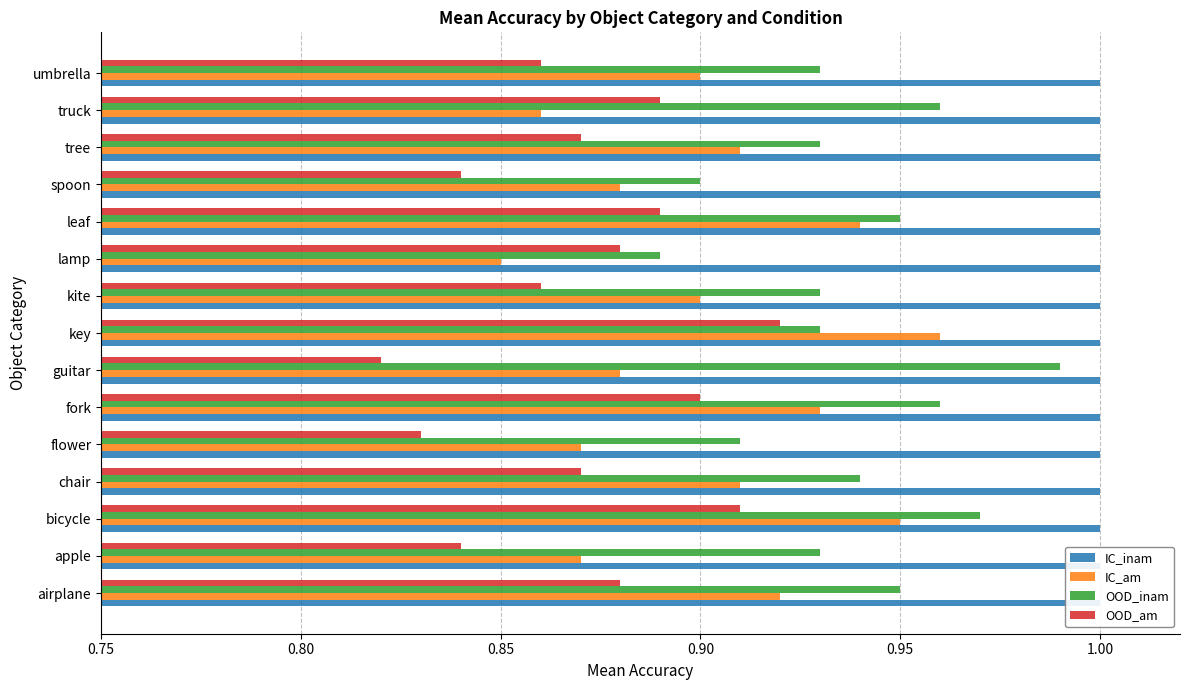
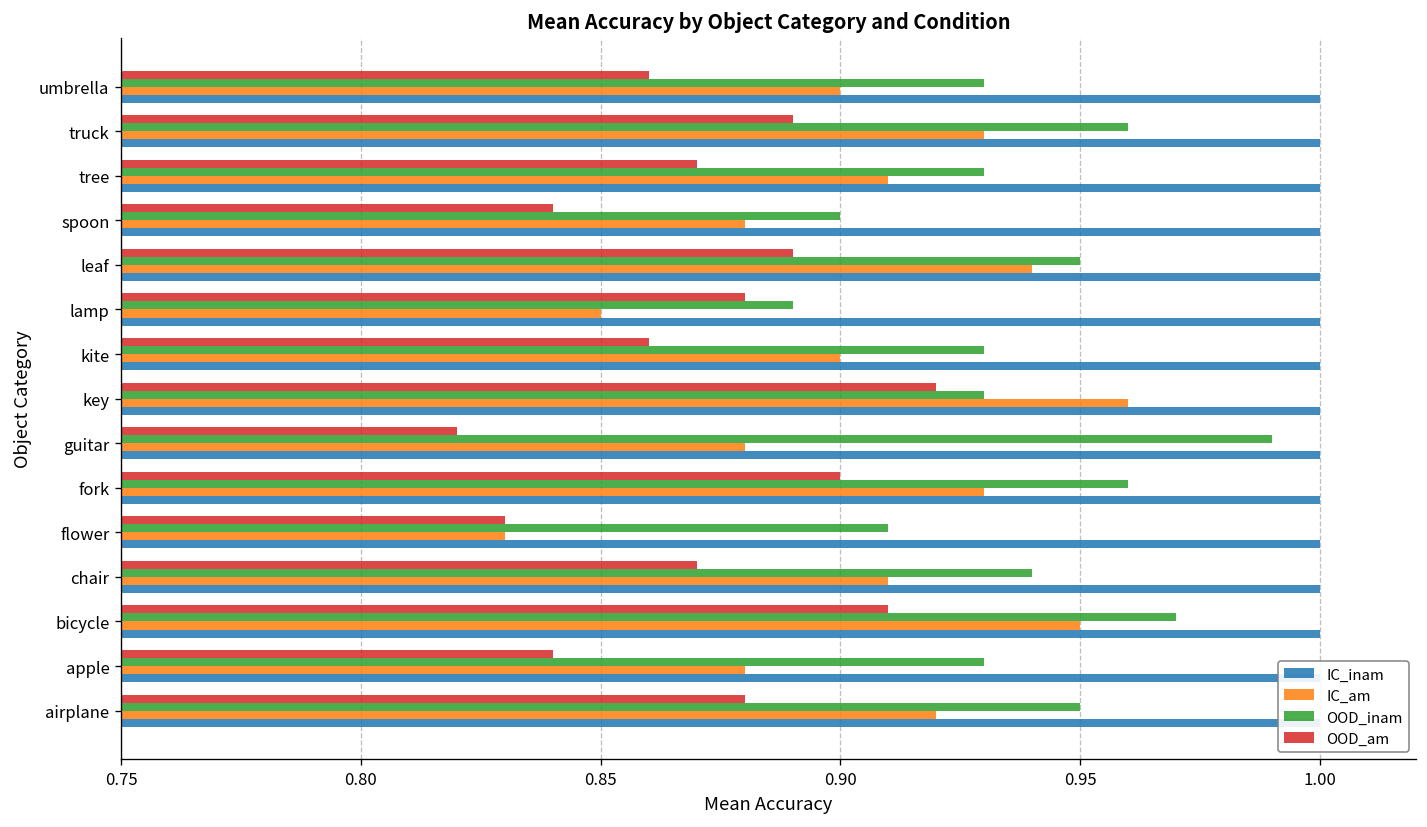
IC_am, truck: 0.86 -> 0.93
IC_am, flower: 0.87 -> 0.83
IC_am, apple: 0.87 -> 0.88
